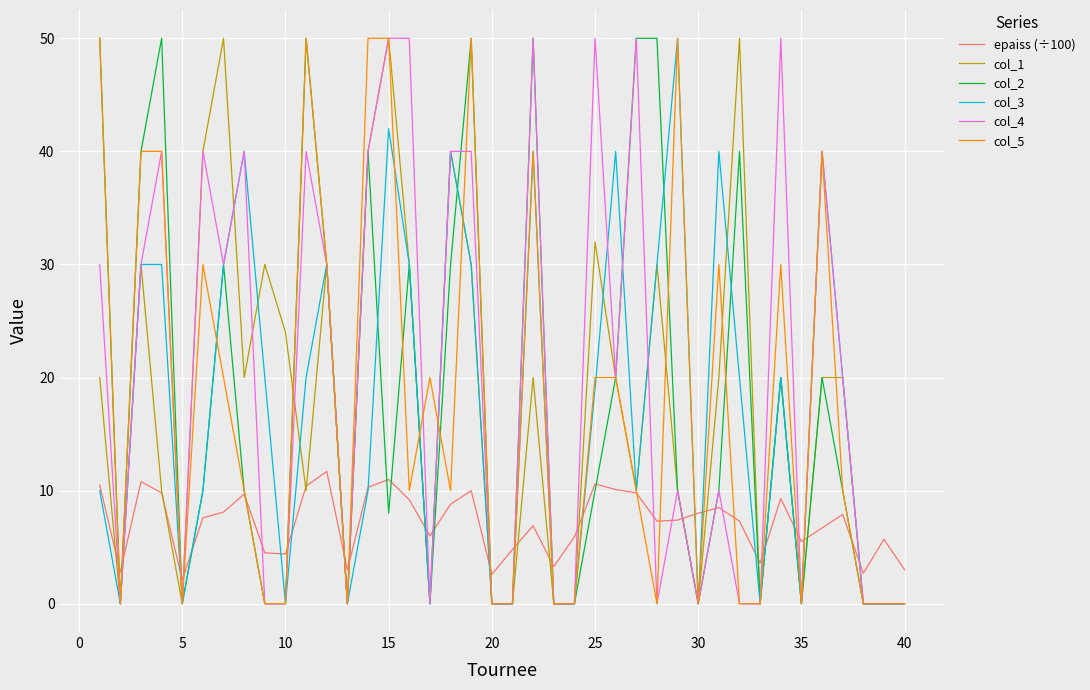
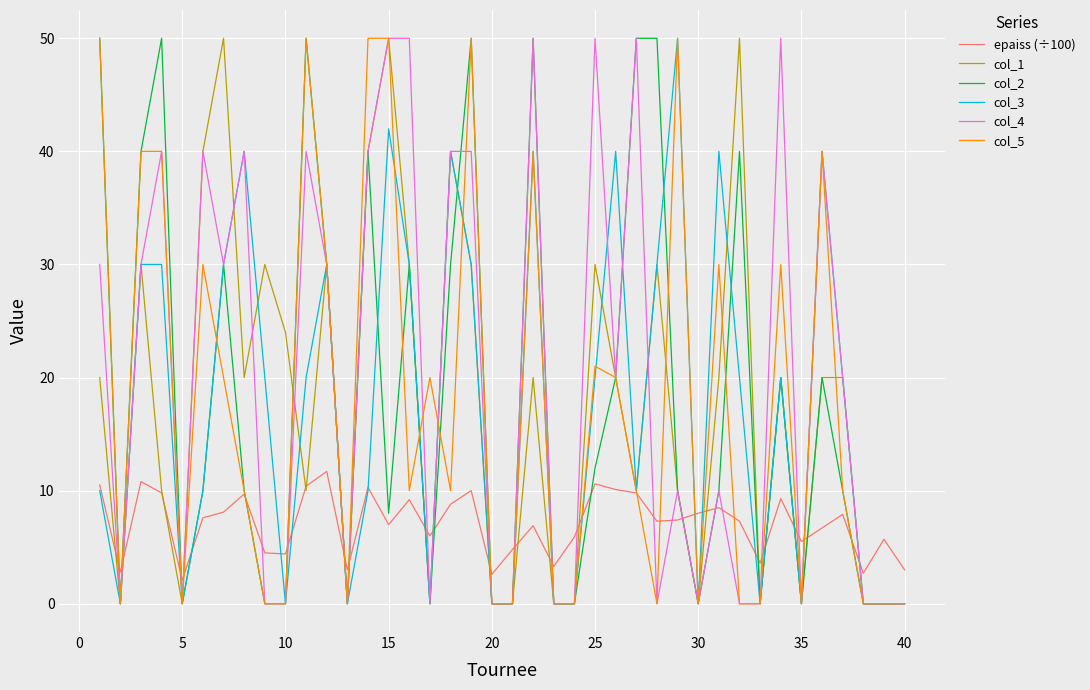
epaiss (÷100), 15: 11.0 -> 7.0
col_1, 25: 32 -> 30
col_2, 25: 10 -> 12
col_3, 25: 19 -> 20
col_5, 25: 20 -> 21
